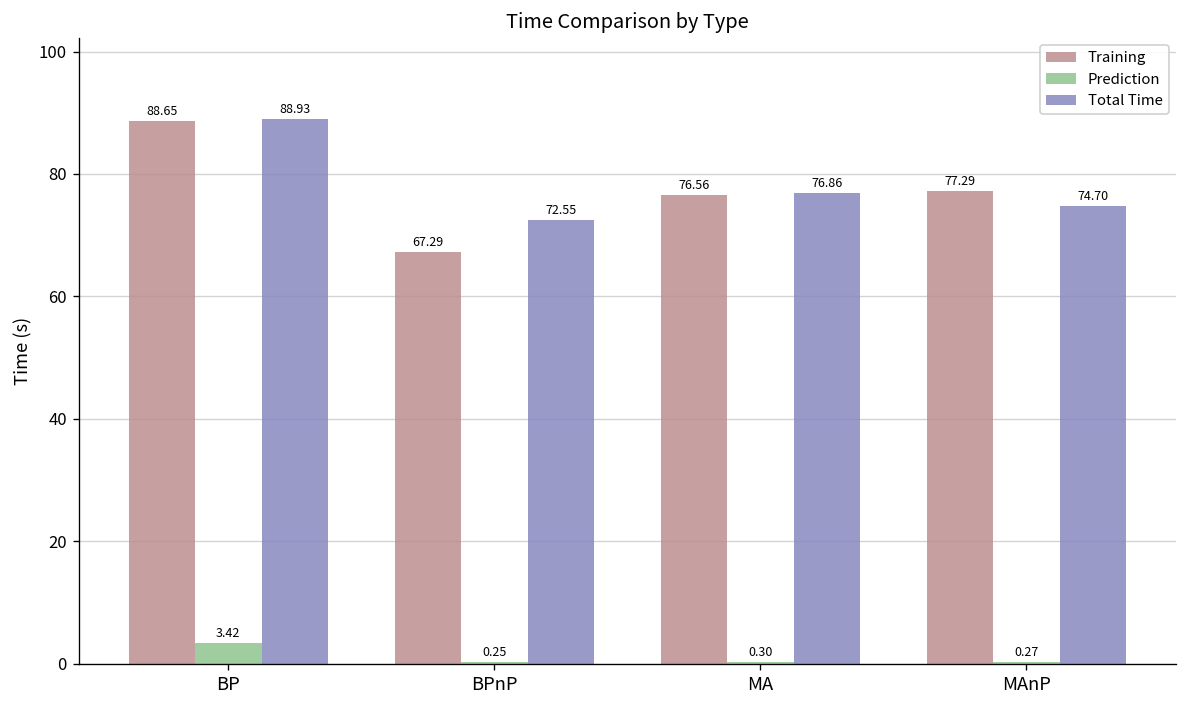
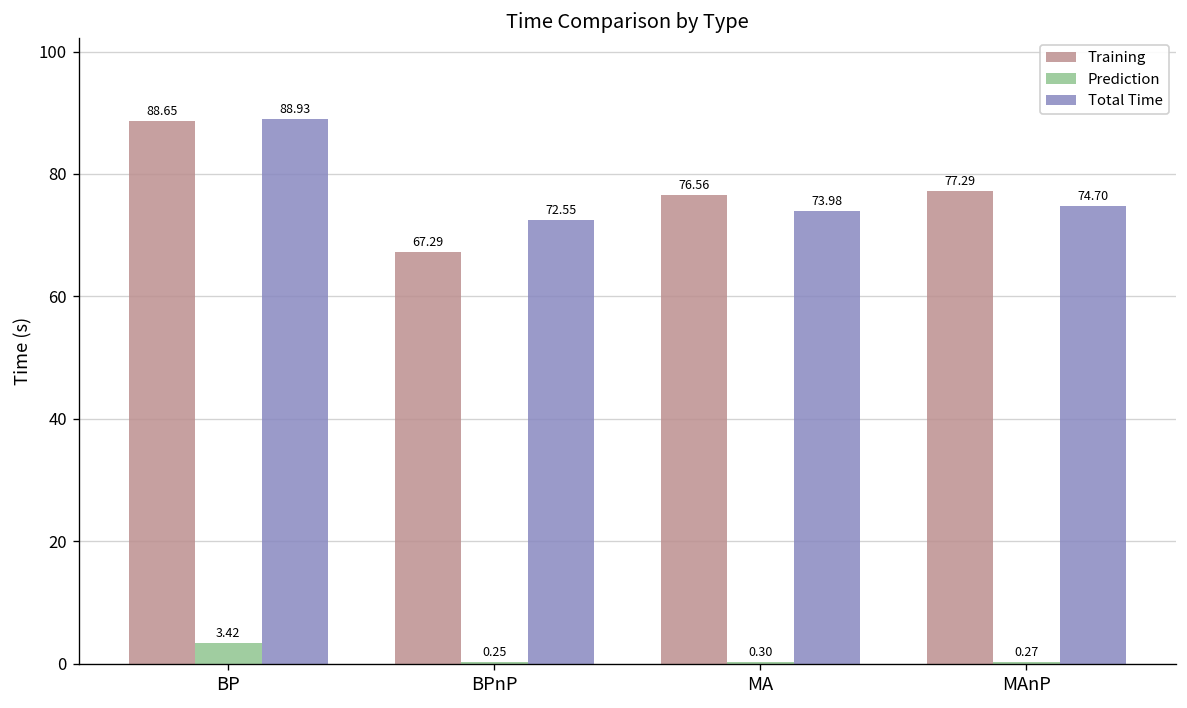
Total Time, MA: 76.86 -> 73.98
